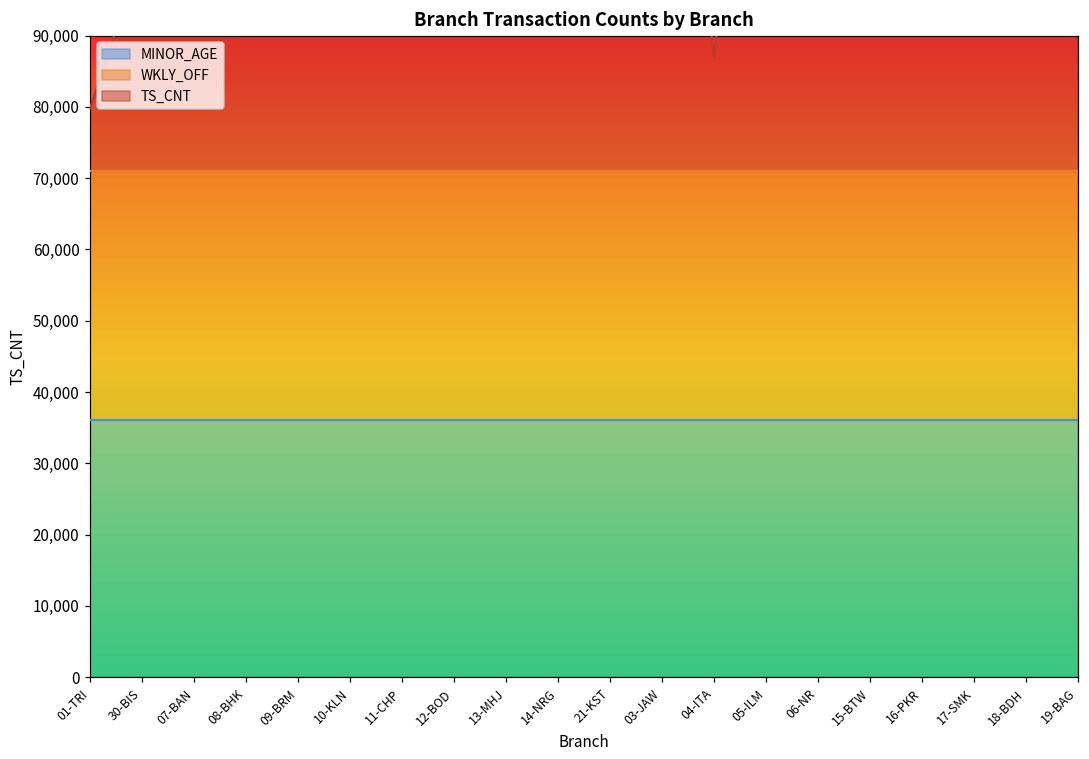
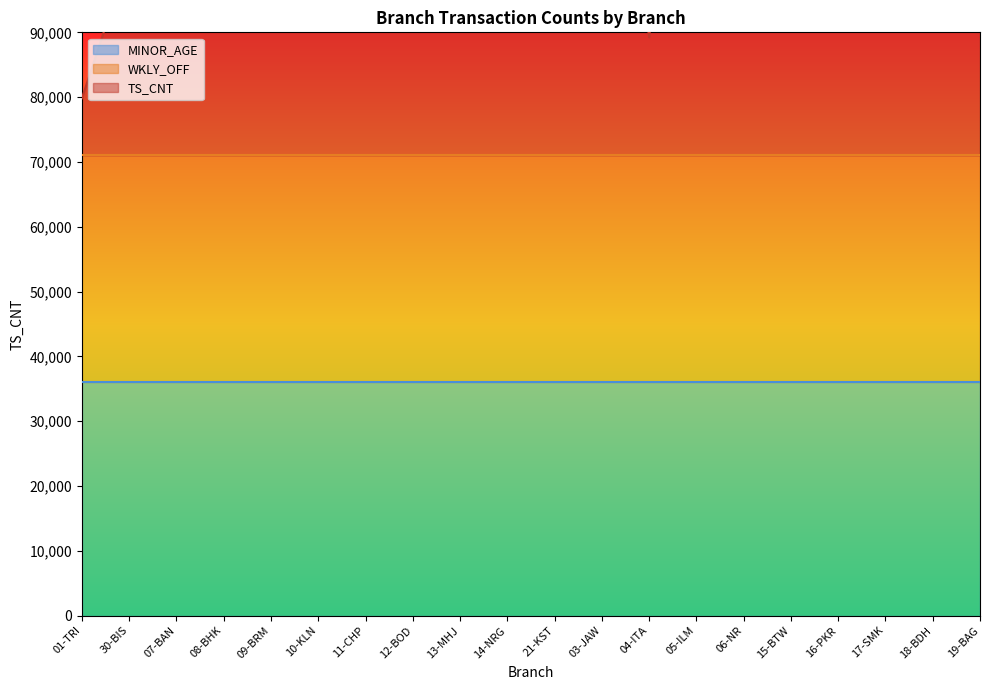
TS_CNT, 04-ITA: 87,000 -> 89,000
